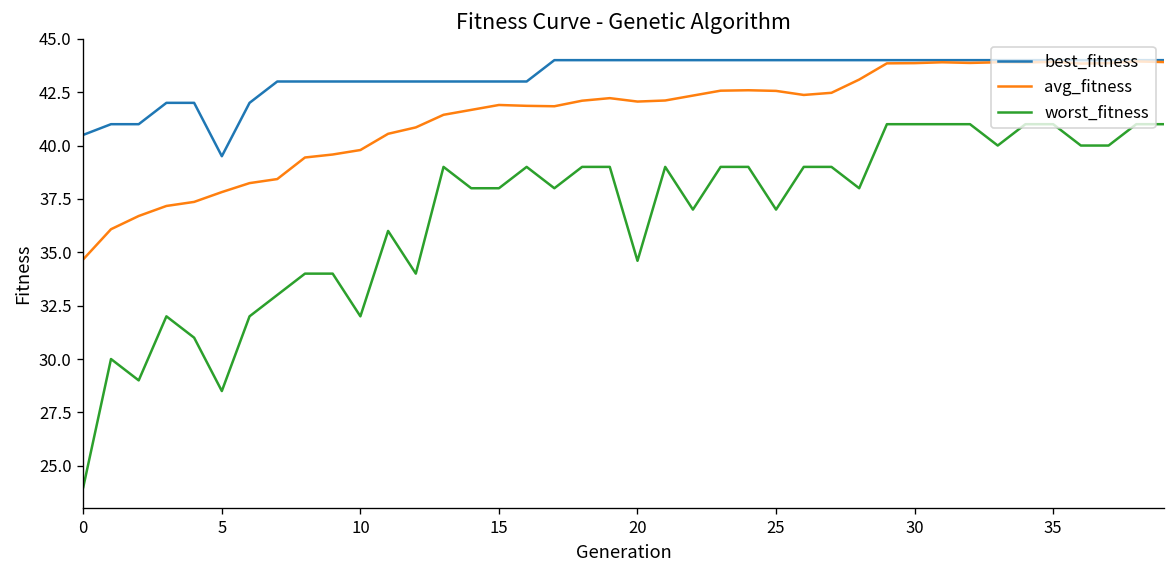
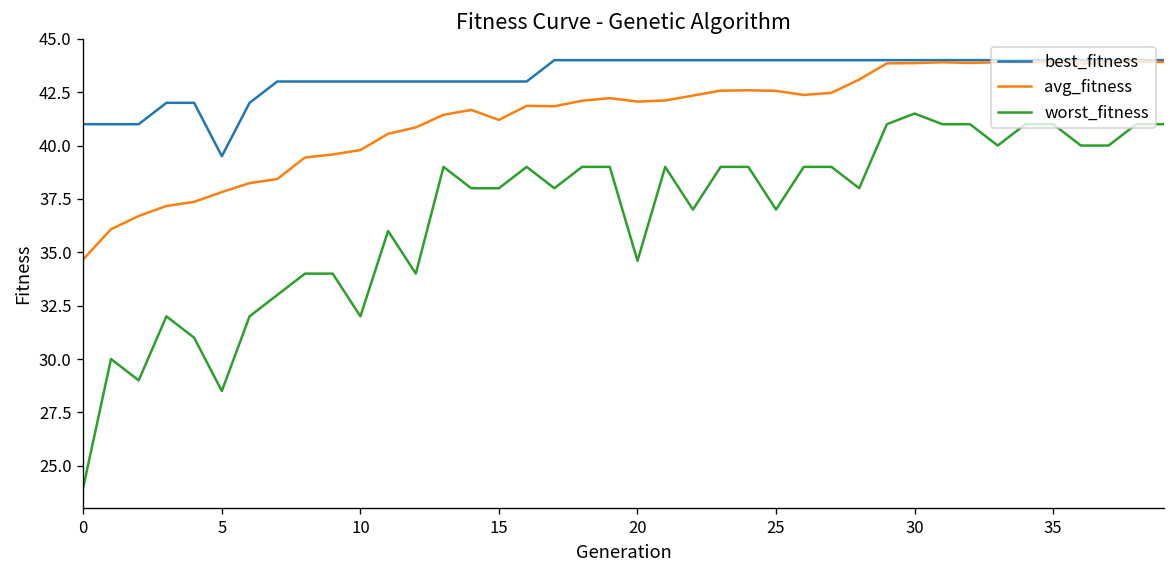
best_fitness, 0: 40.5 -> 41.0
avg_fitness, 15: 41.9 -> 41.2
worst_fitness, 30: 41.0 -> 41.5
